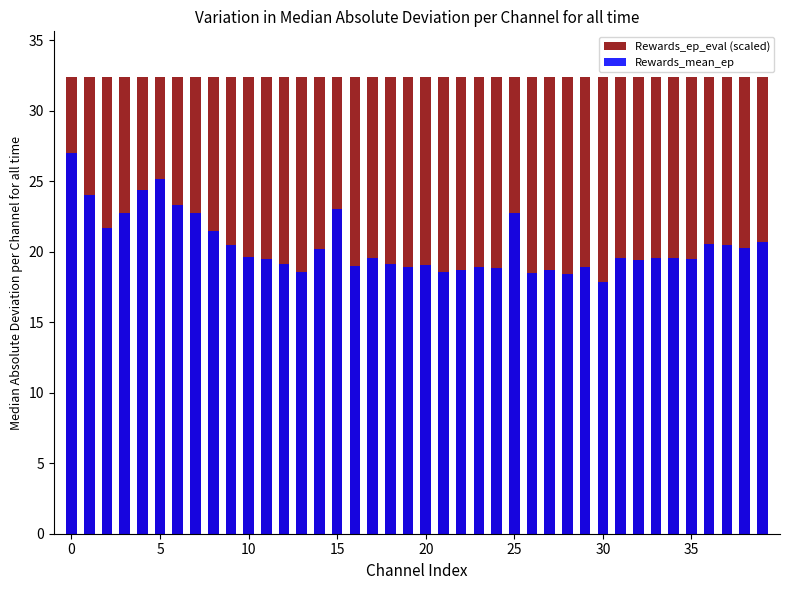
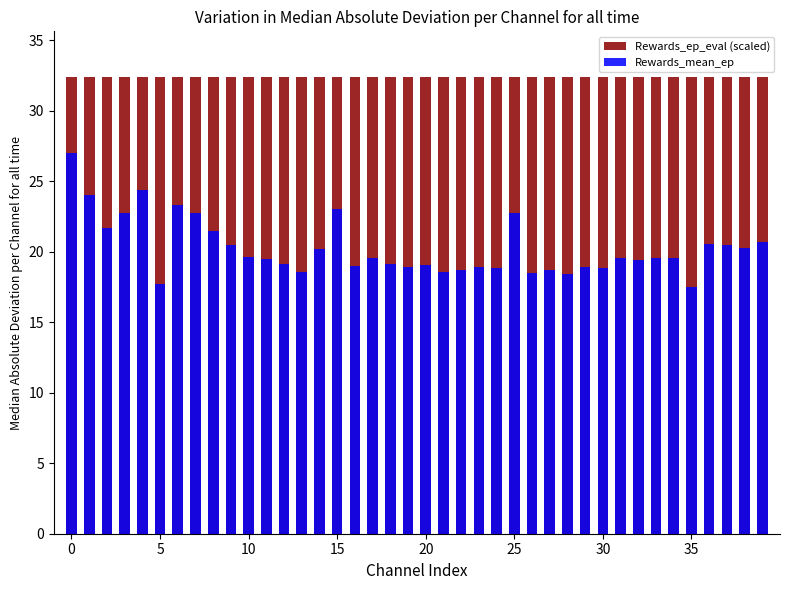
Rewards_mean_ep, 5: 25.2 -> 17.7
Rewards_mean_ep, 30: 17.8 -> 18.9
Rewards_mean_ep, 35: 19.5 -> 17.5
